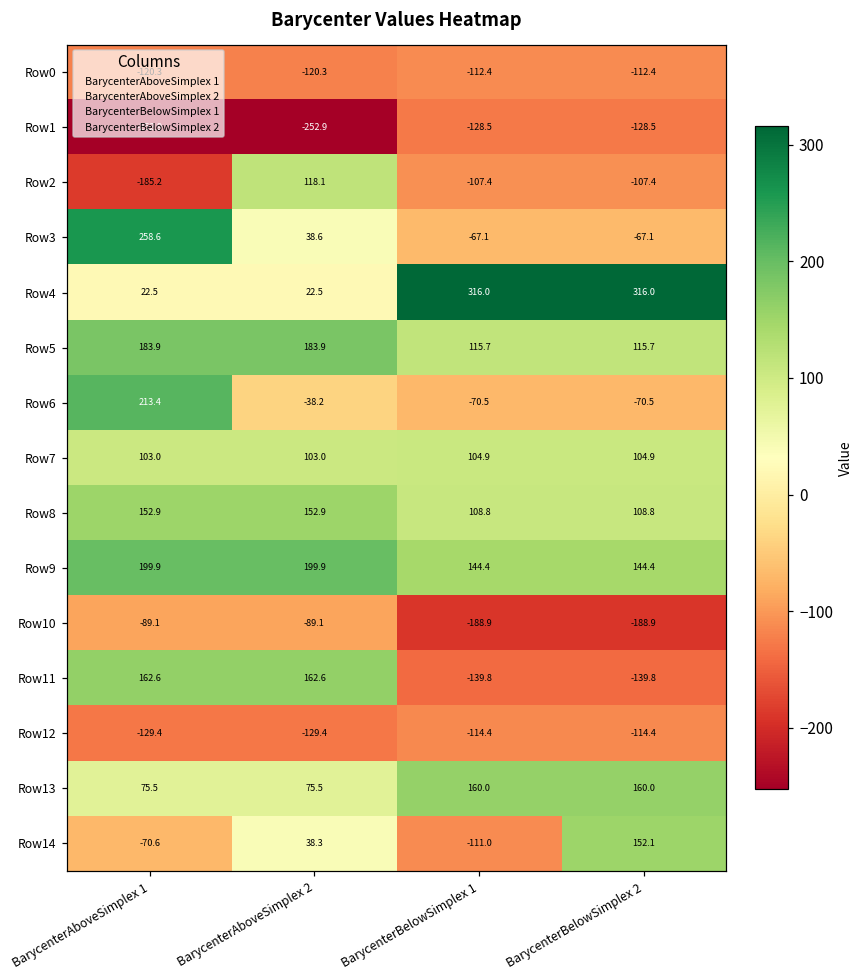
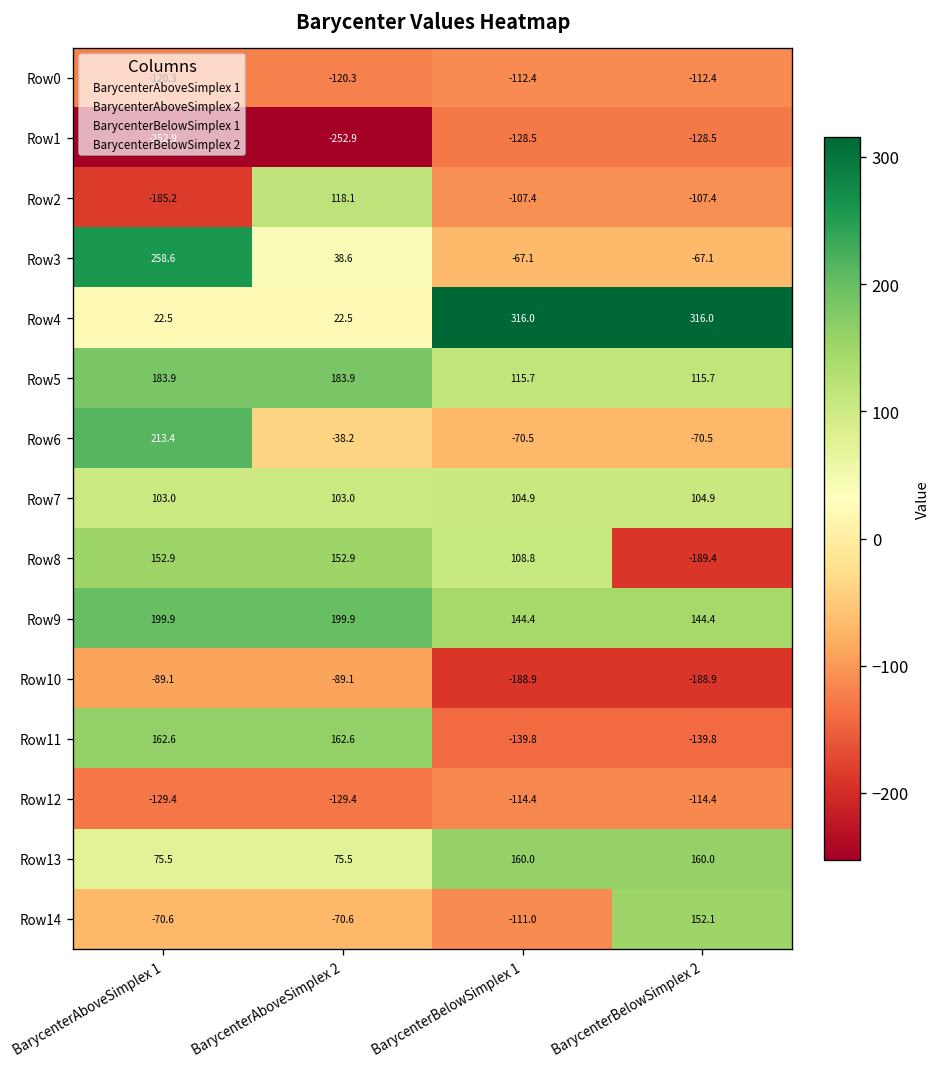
Row8, BarycenterBelowSimplex 2: 108.8 -> -189.4
Row14, BarycenterAboveSimplex 2: 38.3 -> -70.6
